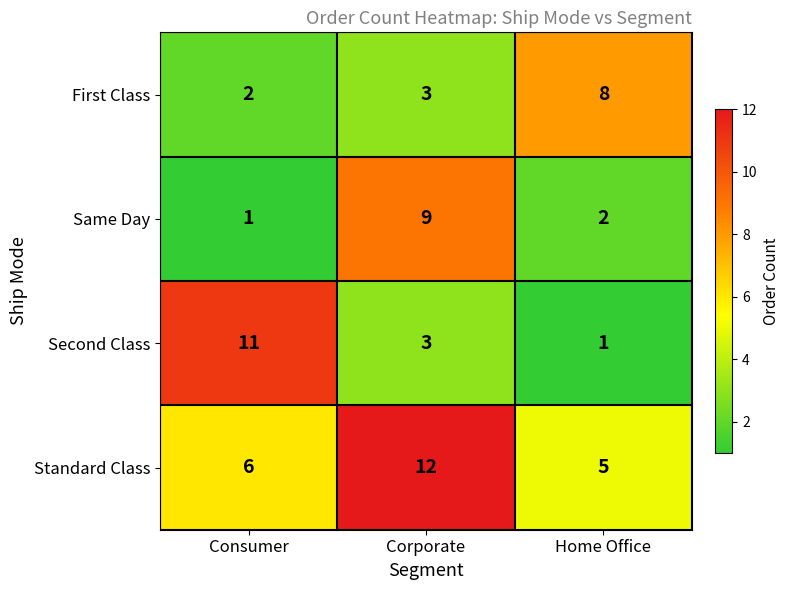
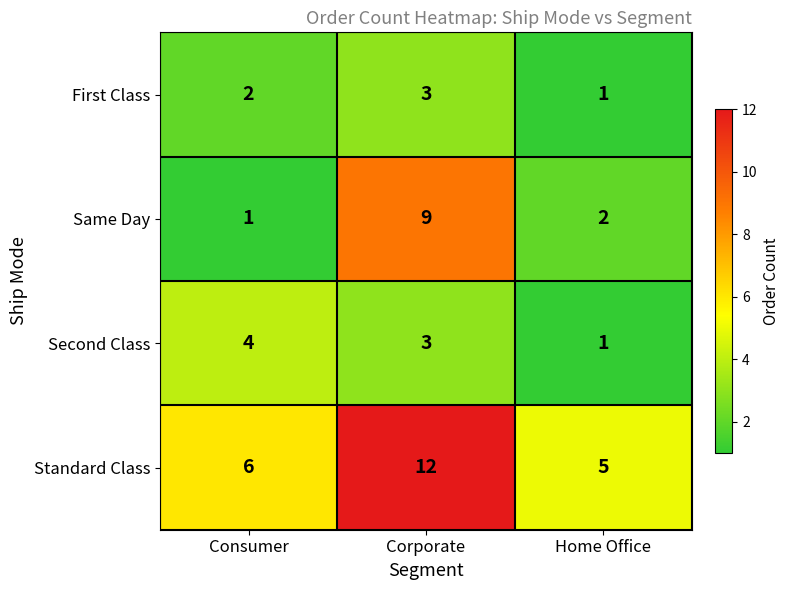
First Class, Home Office: 8 -> 1
Second Class, Consumer: 11 -> 4
